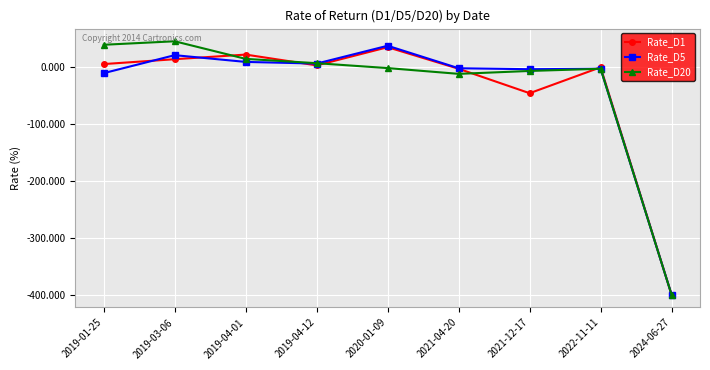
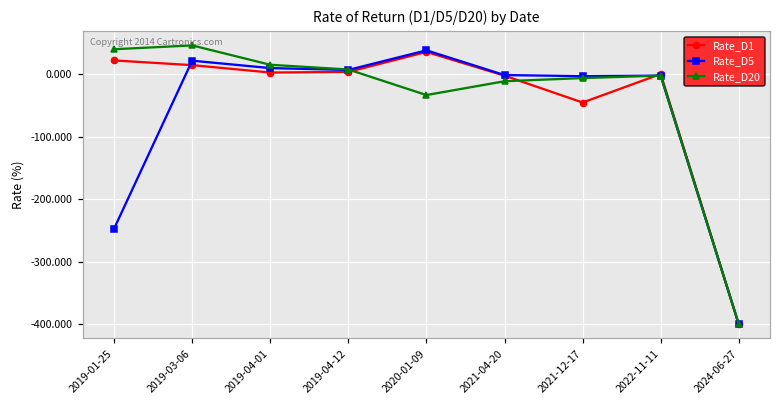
Rate_D1, 2019-01-25: 10 -> 20
Rate_D5, 2019-01-25: -10 -> -250
Rate_D1, 2019-04-01: 20 -> 0
Rate_D20, 2020-01-09: 0 -> -30
